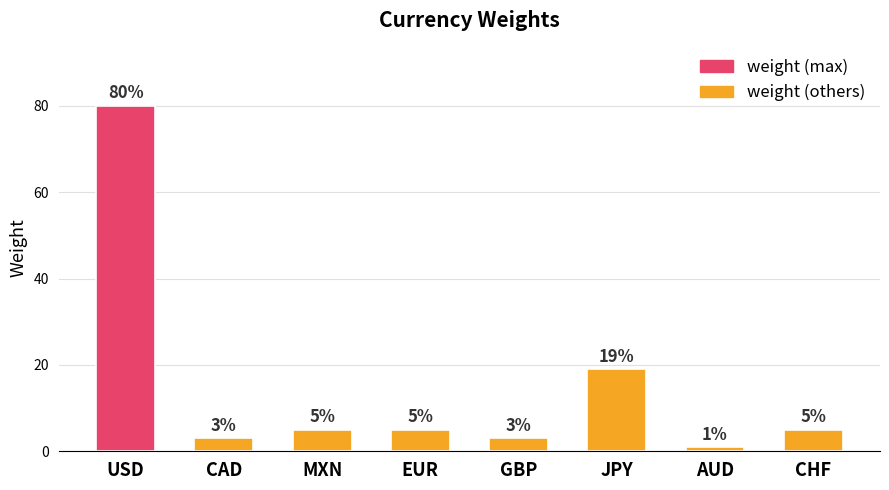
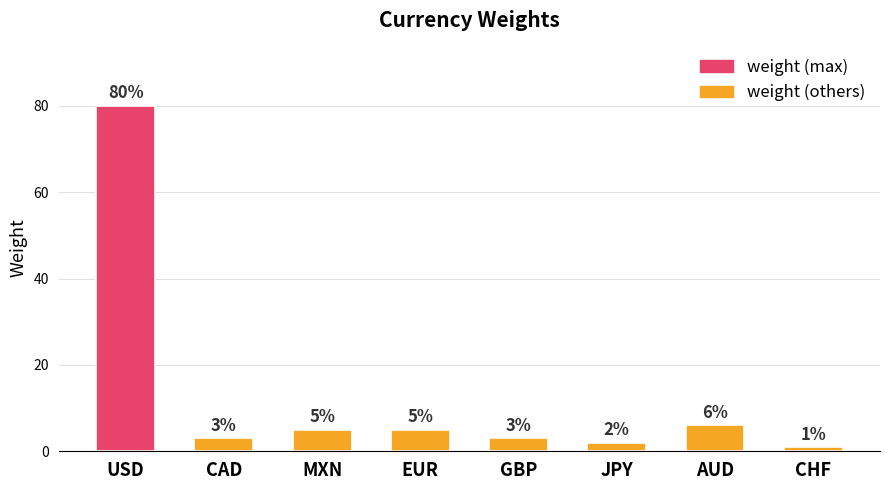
JPY: 19% -> 2%
AUD: 1% -> 6%
CHF: 5% -> 1%
